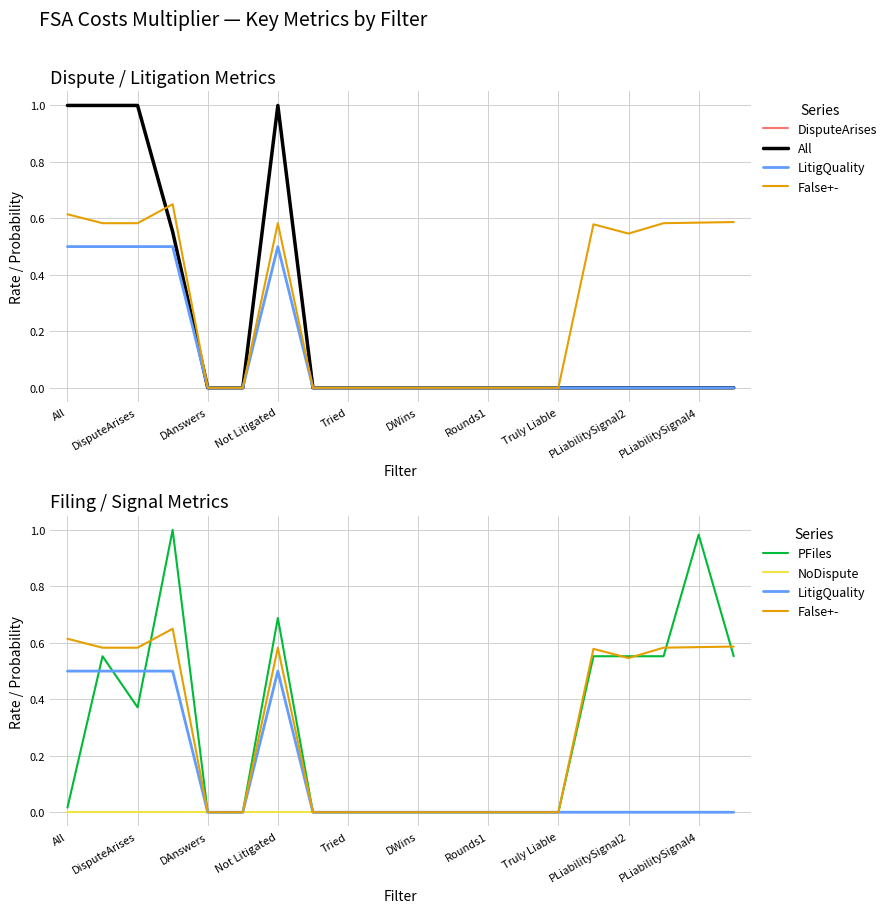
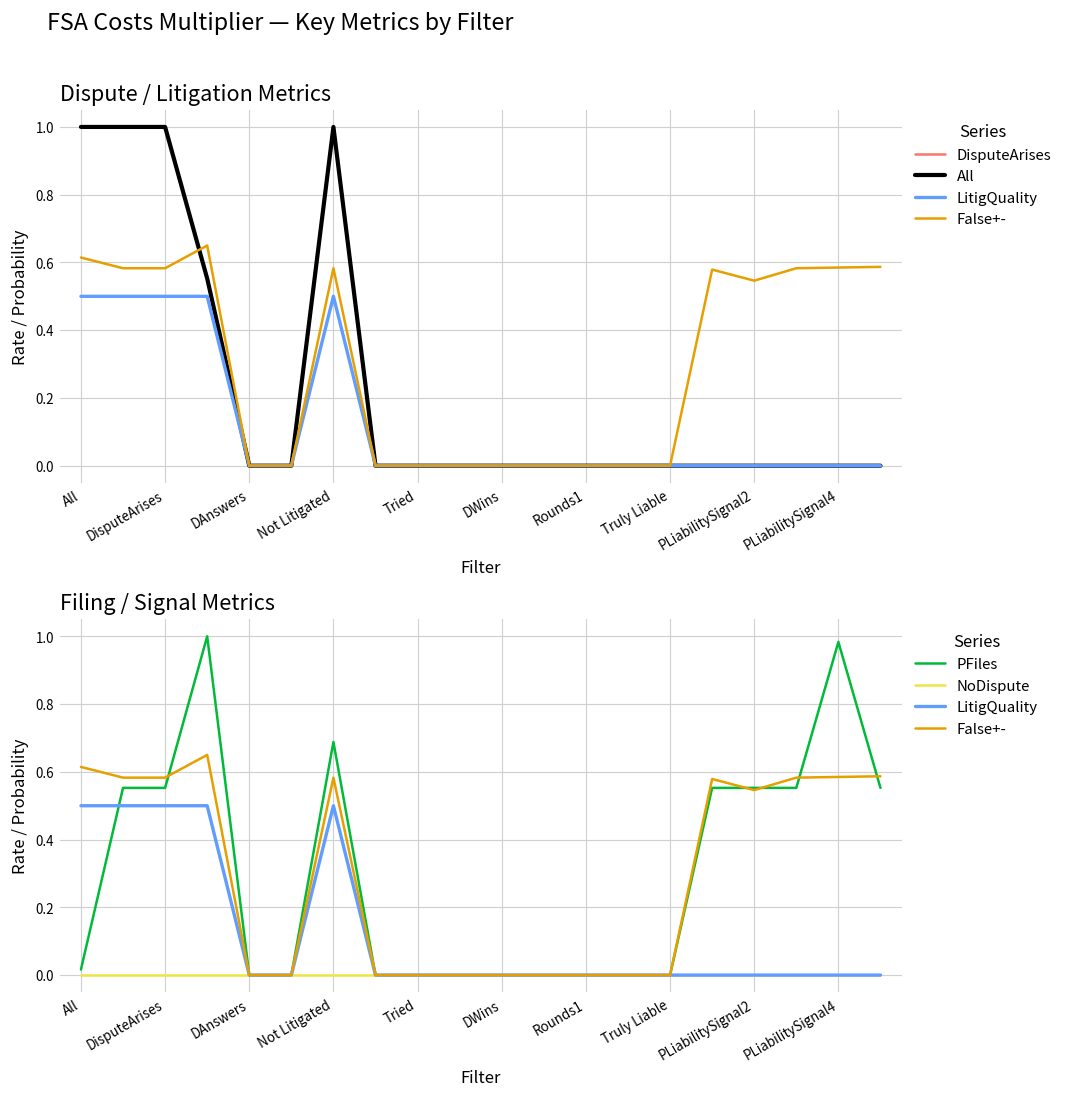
Filing / Signal Metrics, PFiles, DisputeArises: 0.37 -> 0.55
